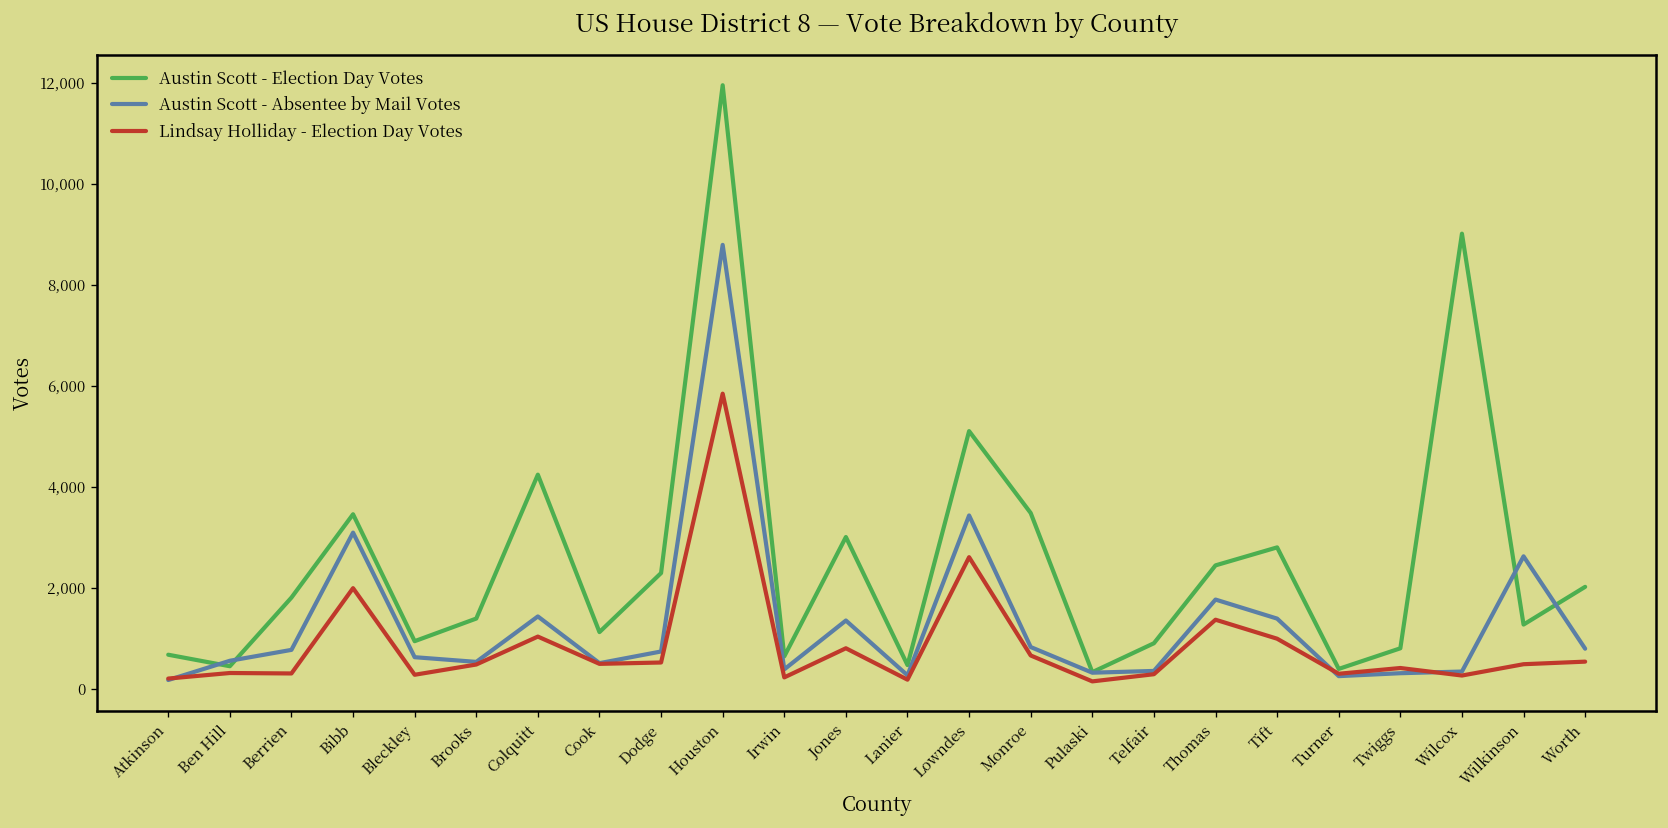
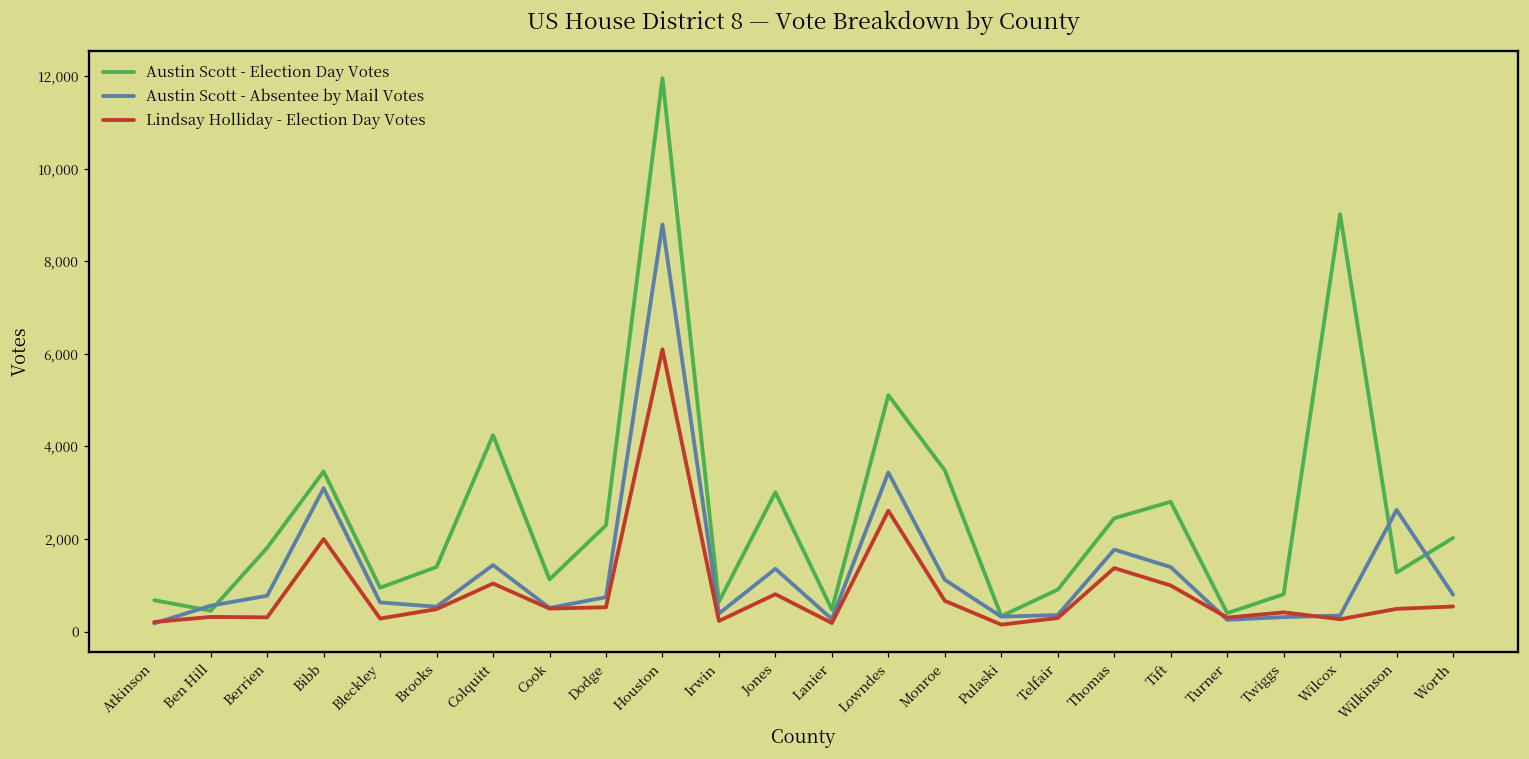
Lindsay Holliday - Election Day Votes, Houston: 5,800 -> 6,100
Austin Scott - Absentee by Mail Votes, Monroe: 800 -> 1,100
